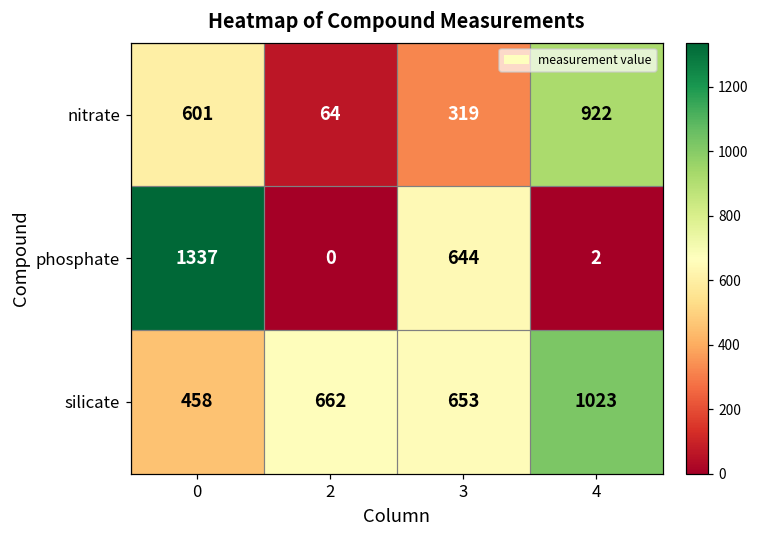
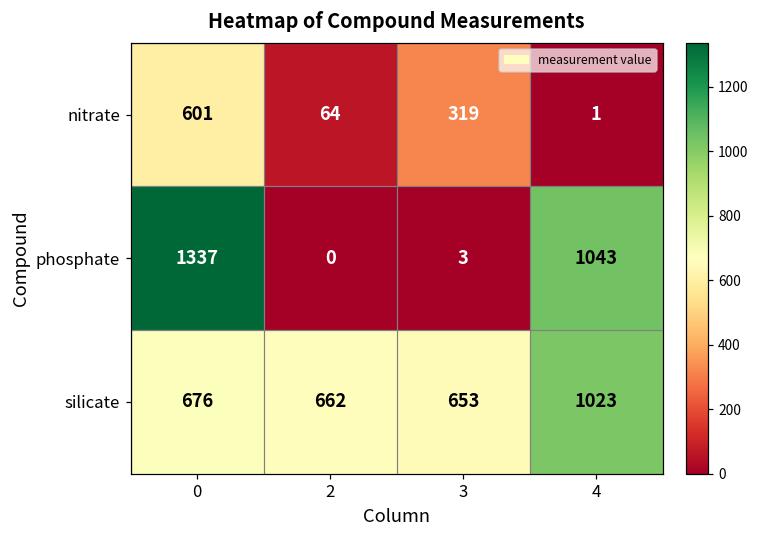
nitrate, 4: 922 -> 1
phosphate, 3: 644 -> 3
phosphate, 4: 2 -> 1043
silicate, 0: 458 -> 676
